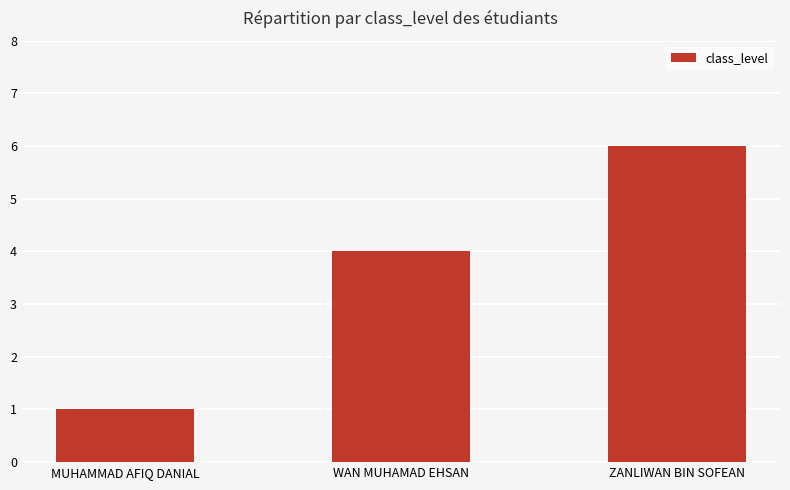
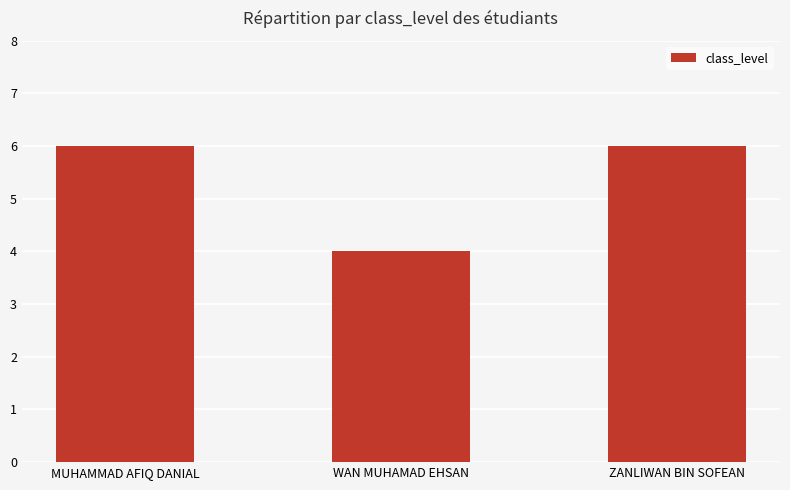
MUHAMMAD AFIQ DANIAL: 1 -> 6
